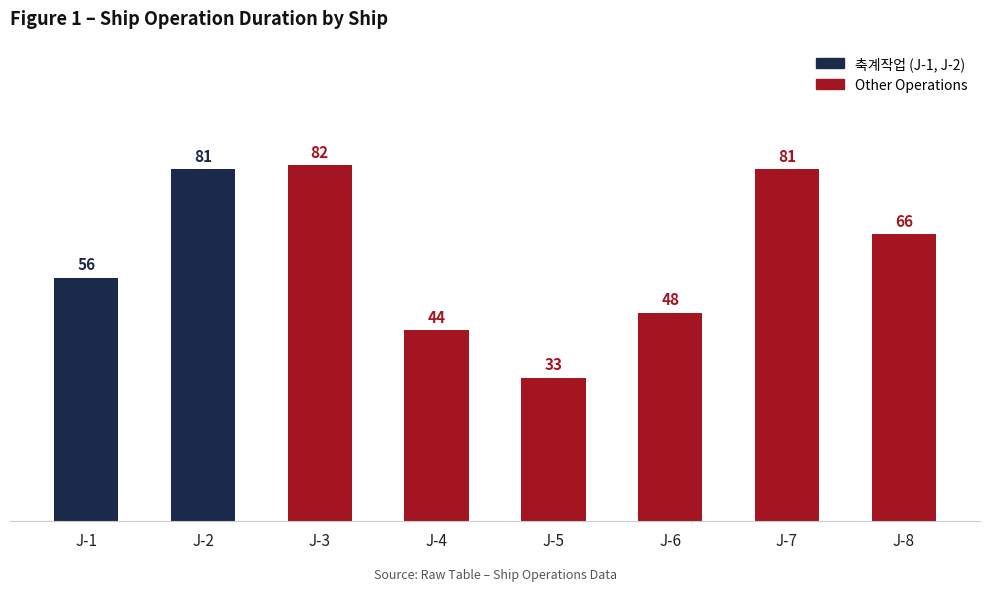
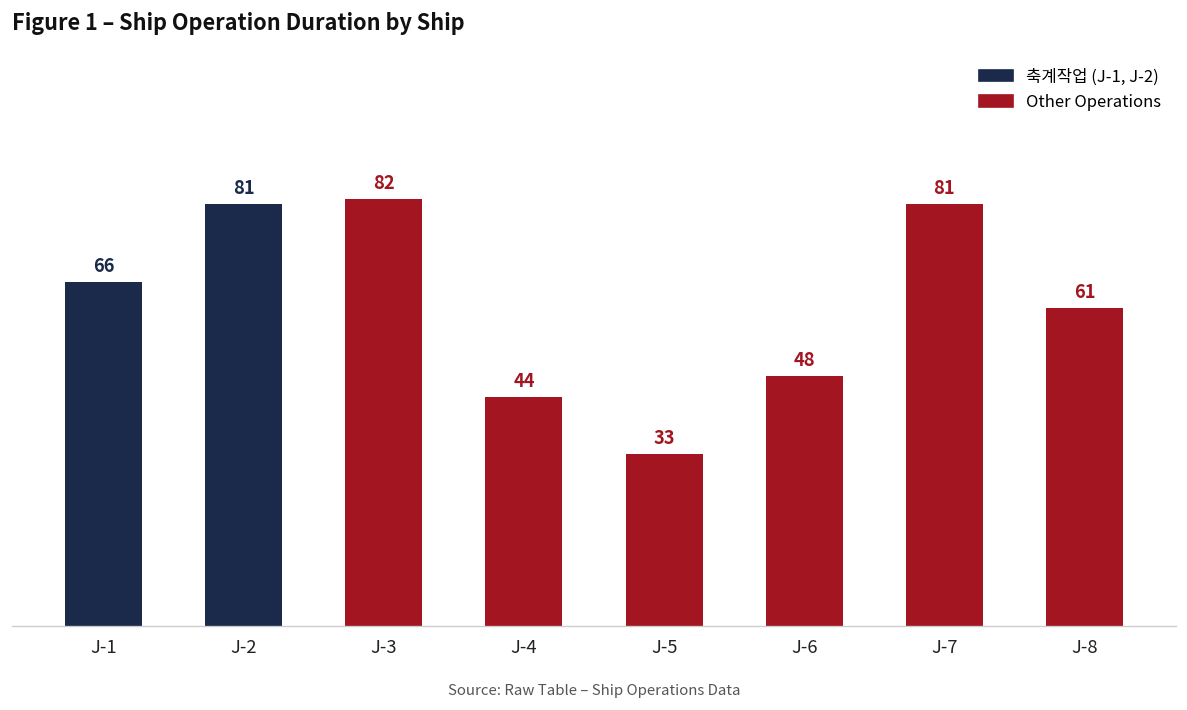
J-1: 56 -> 66
J-8: 66 -> 61
